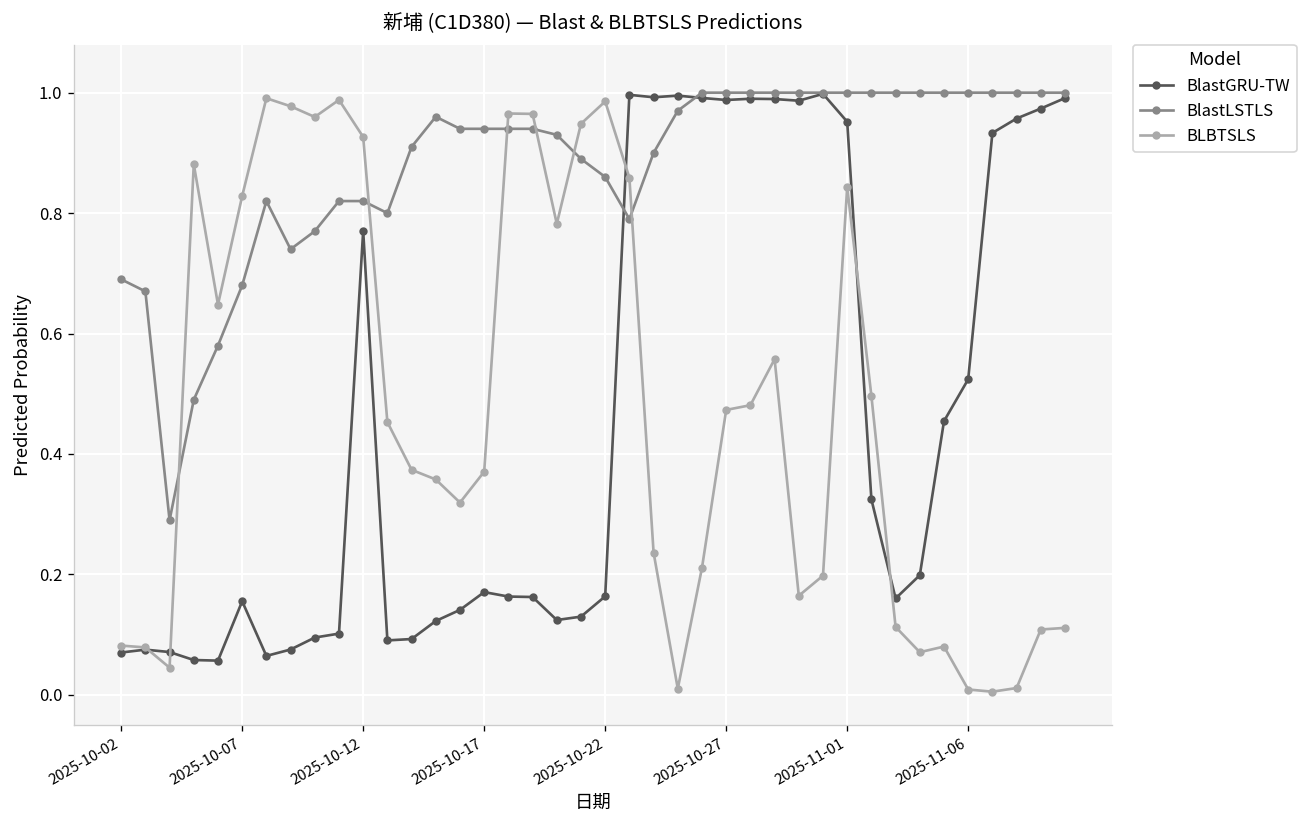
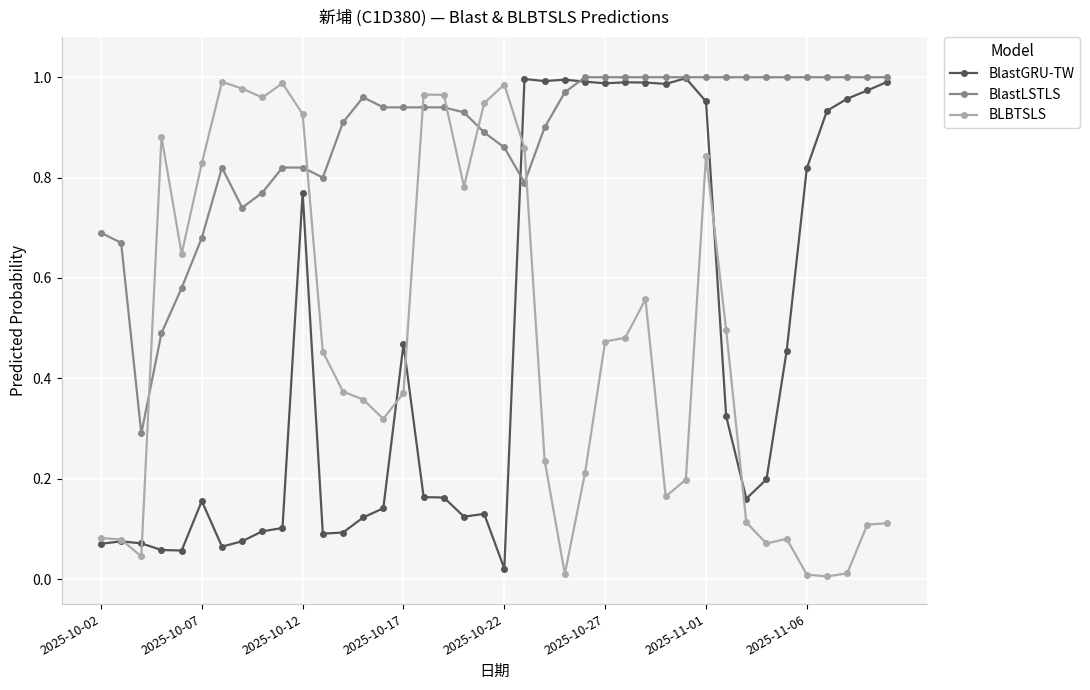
BlastGRU-TW, 2025-10-17: 0.17 -> 0.47
BlastGRU-TW, 2025-10-22: 0.16 -> 0.02
BlastGRU-TW, 2025-11-06: 0.52 -> 0.82
